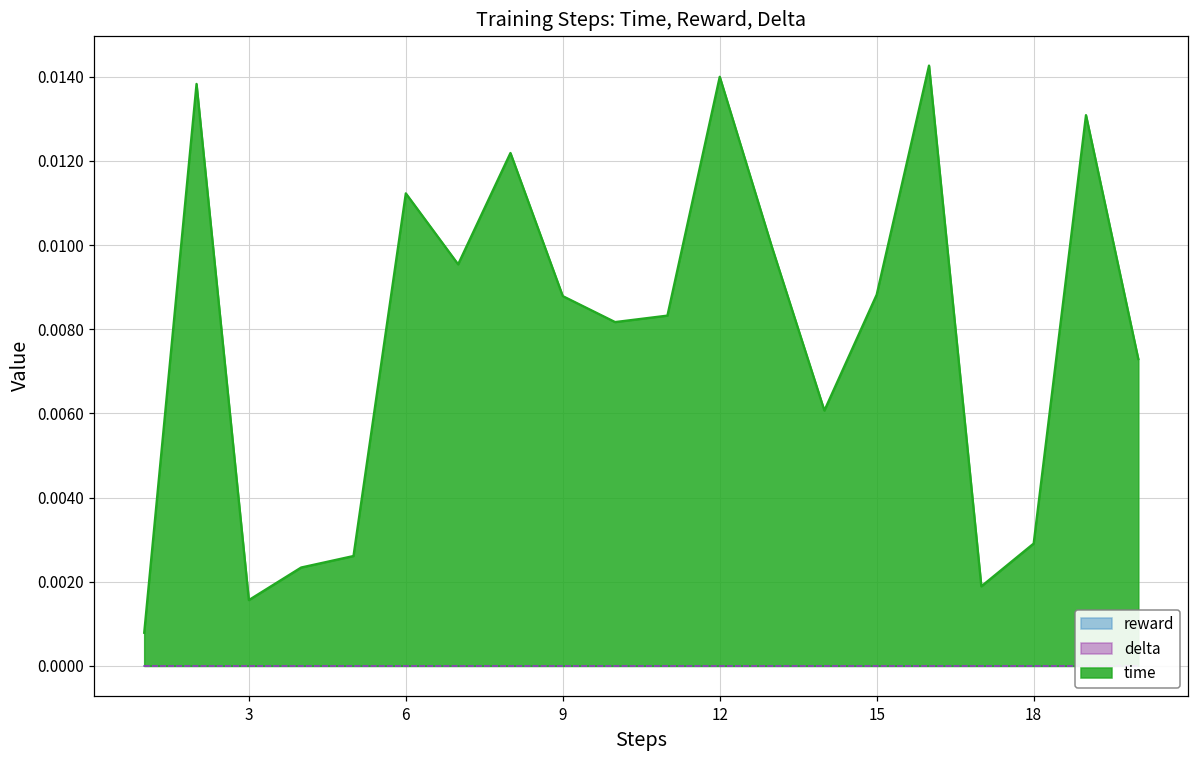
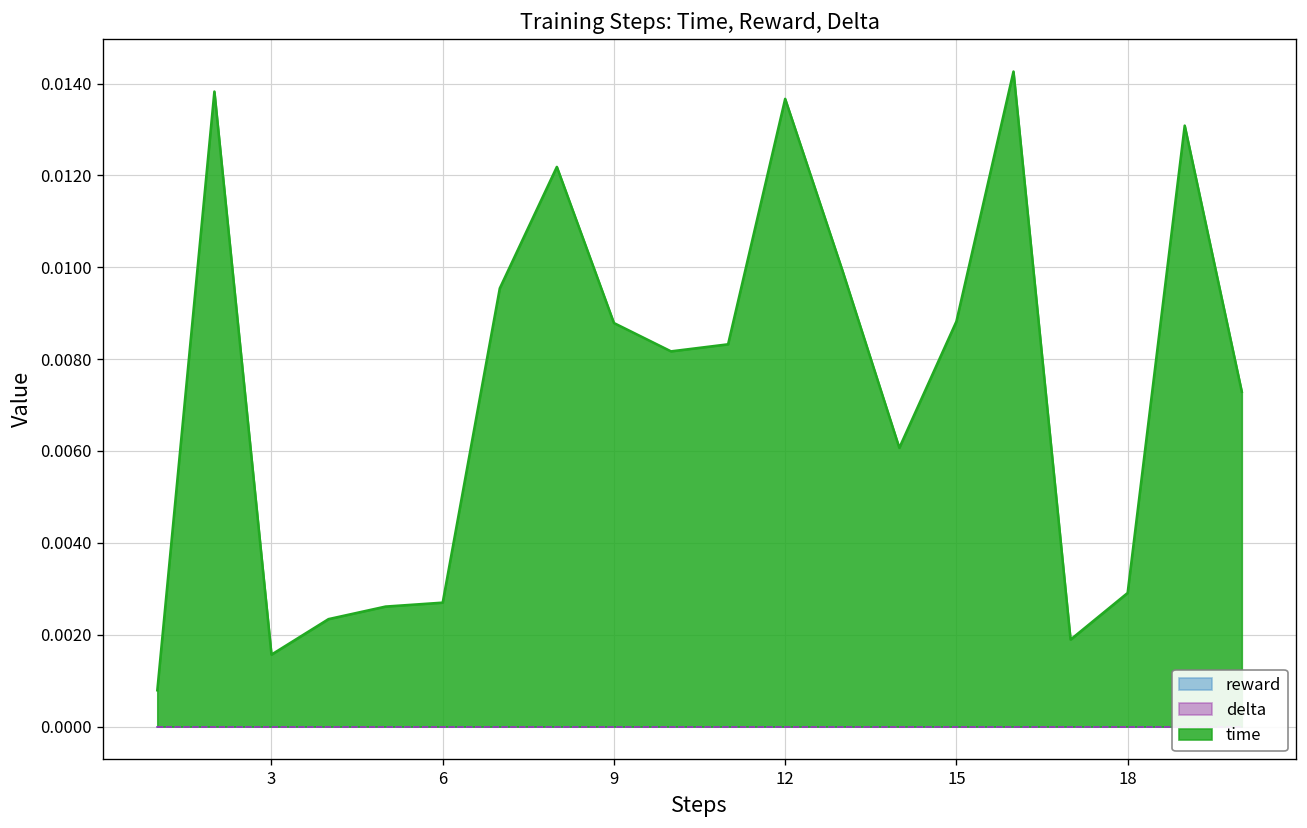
time, 6: 0.0112 -> 0.0027
time, 12: 0.0140 -> 0.0137
